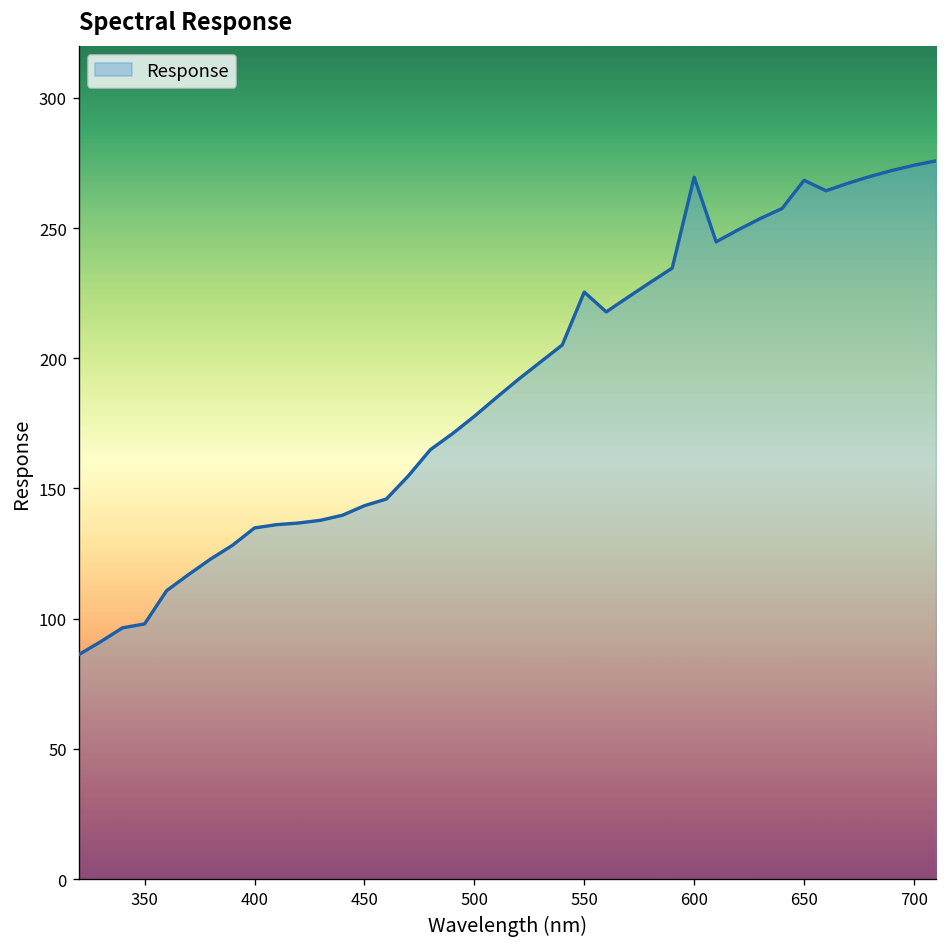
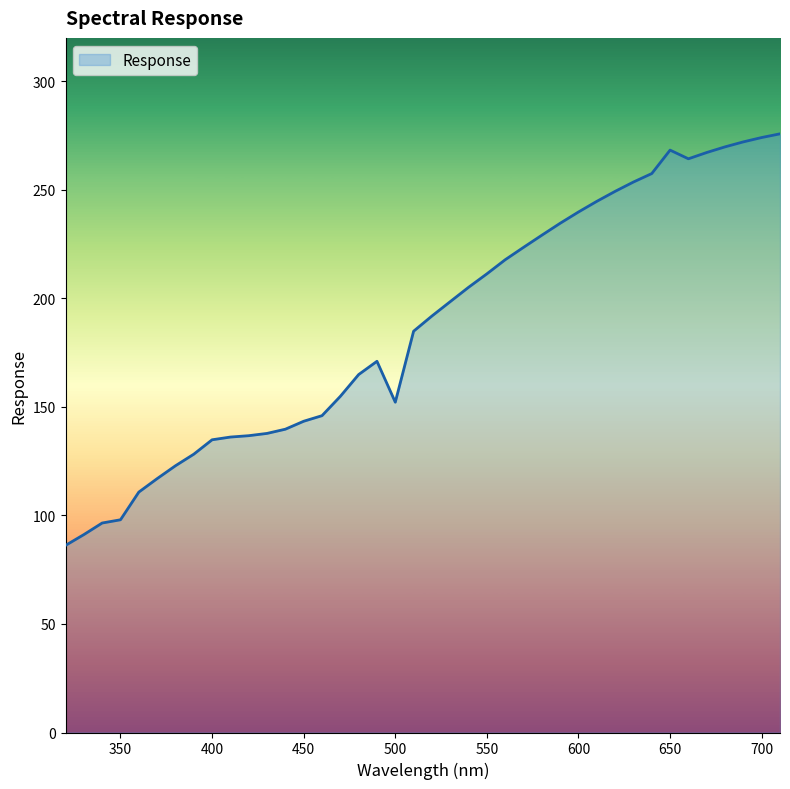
500: 178 -> 152
550: 225 -> 211
600: 270 -> 240
